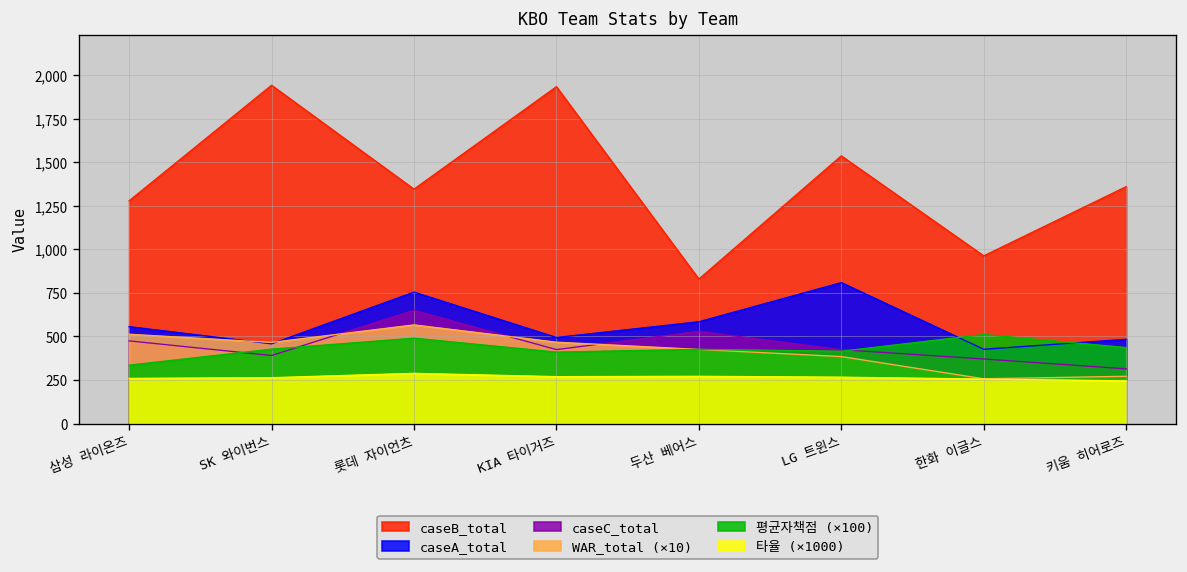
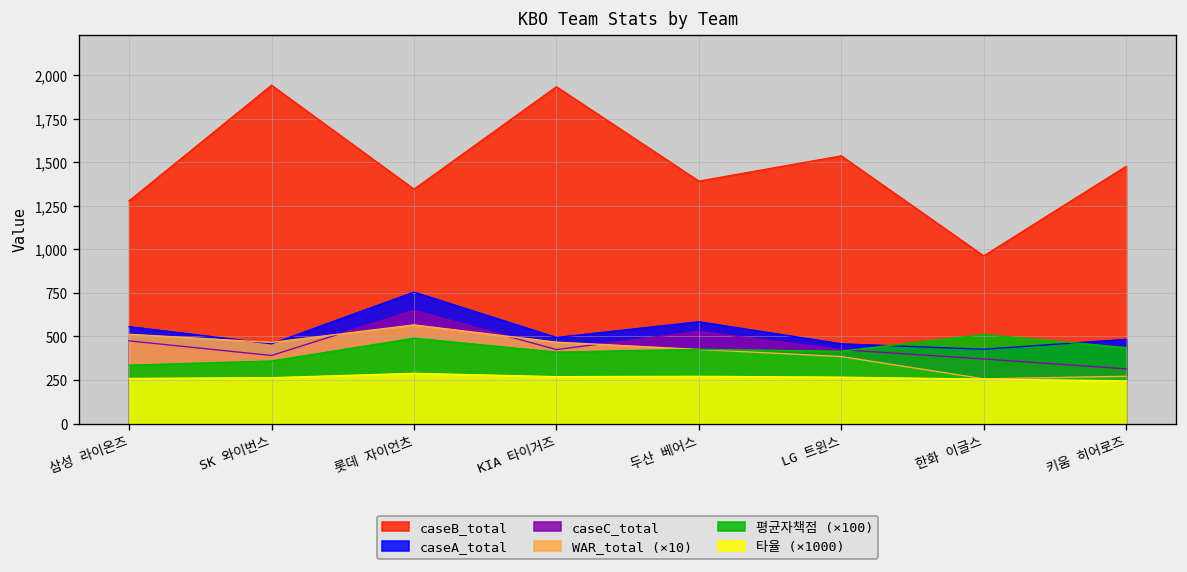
평균자책점 (×100), SK 와이번스: 430 -> 360
caseB_total, 두산 베어스: 830 -> 1,390
caseA_total, LG 트윈스: 810 -> 460
caseB_total, 키움 히어로즈: 1,360 -> 1,480
